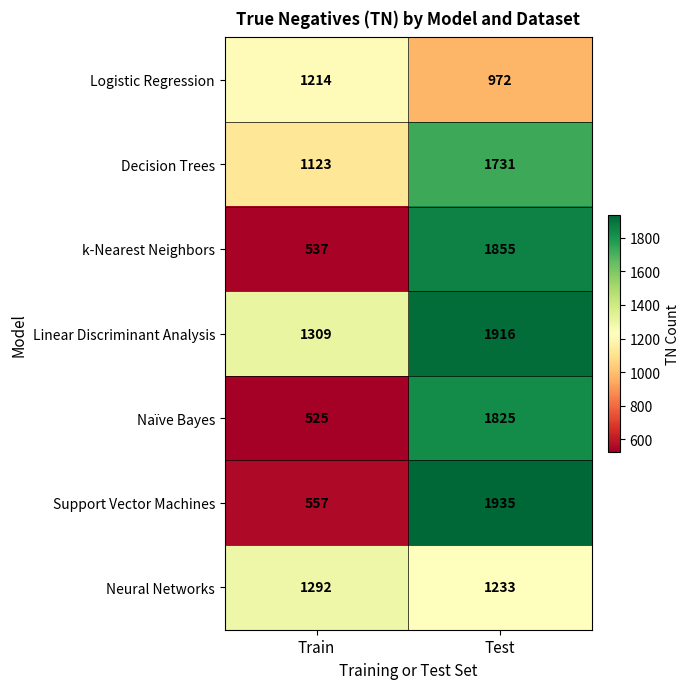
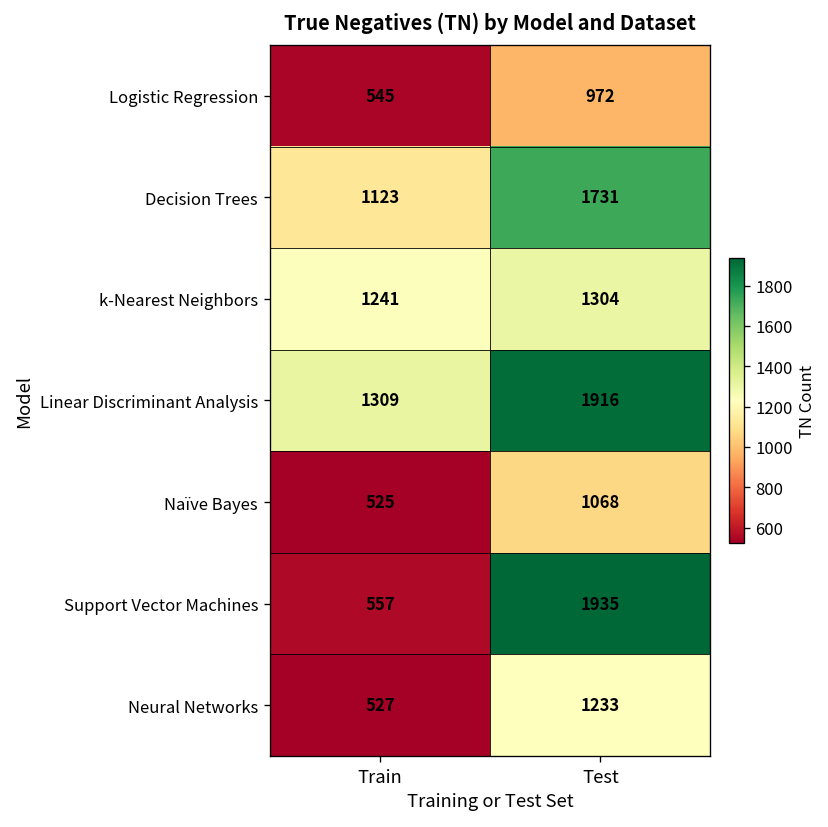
Logistic Regression, Train: 1214 -> 545
k-Nearest Neighbors, Train: 537 -> 1241
k-Nearest Neighbors, Test: 1855 -> 1304
Naïve Bayes, Test: 1825 -> 1068
Neural Networks, Train: 1292 -> 527
